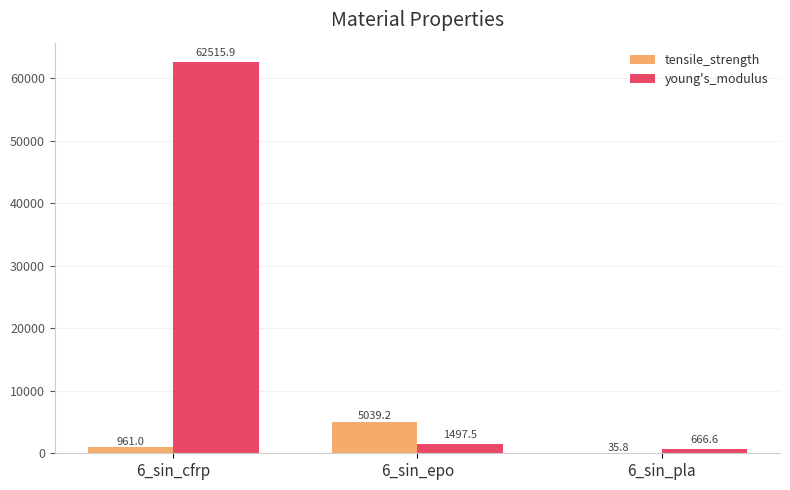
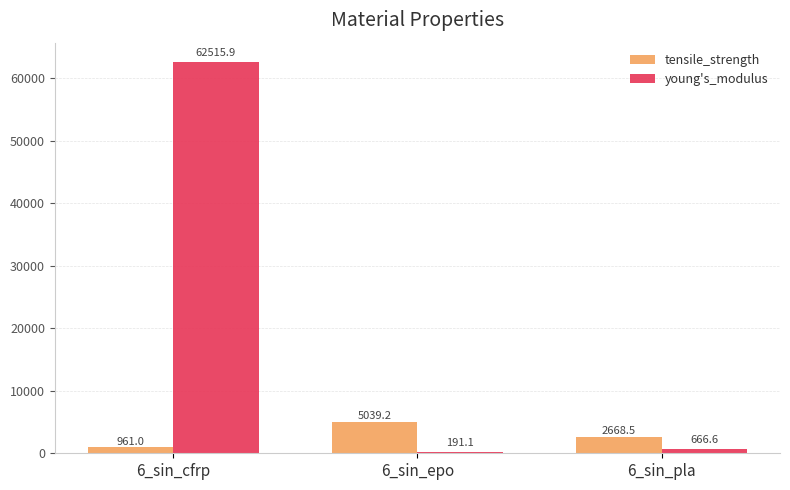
young's_modulus, 6_sin_epo: 1497.5 -> 191.1
tensile_strength, 6_sin_pla: 35.8 -> 2668.5
